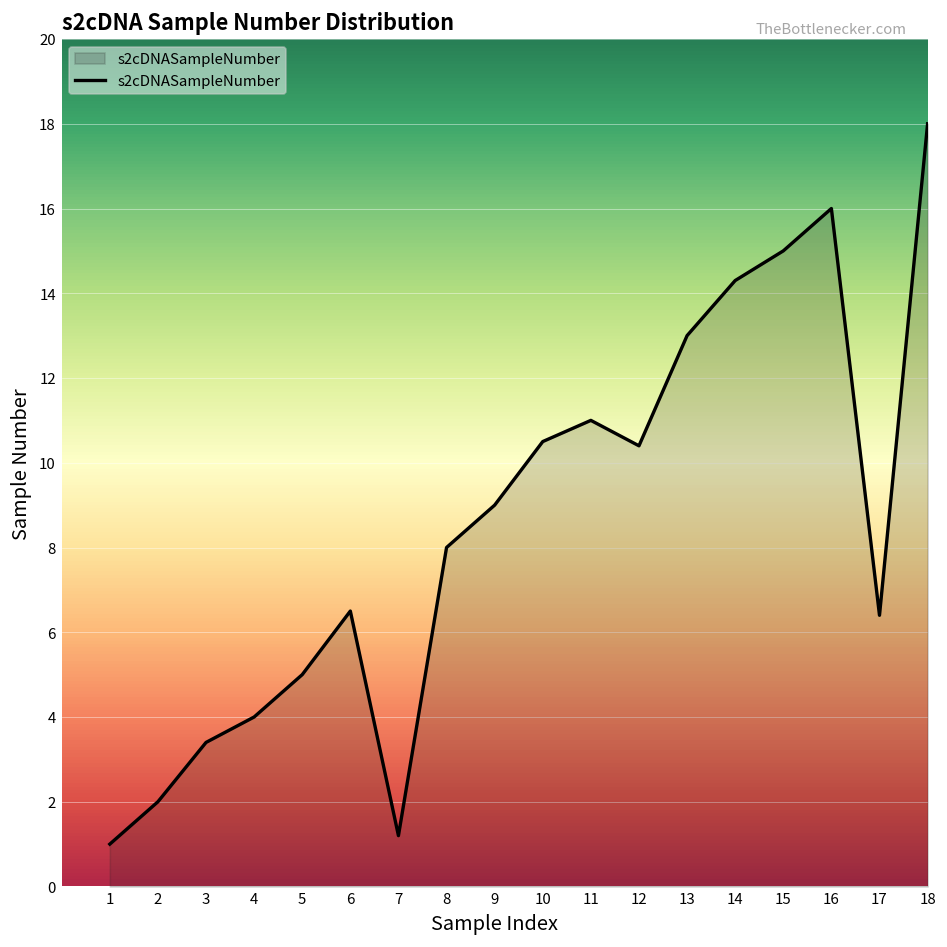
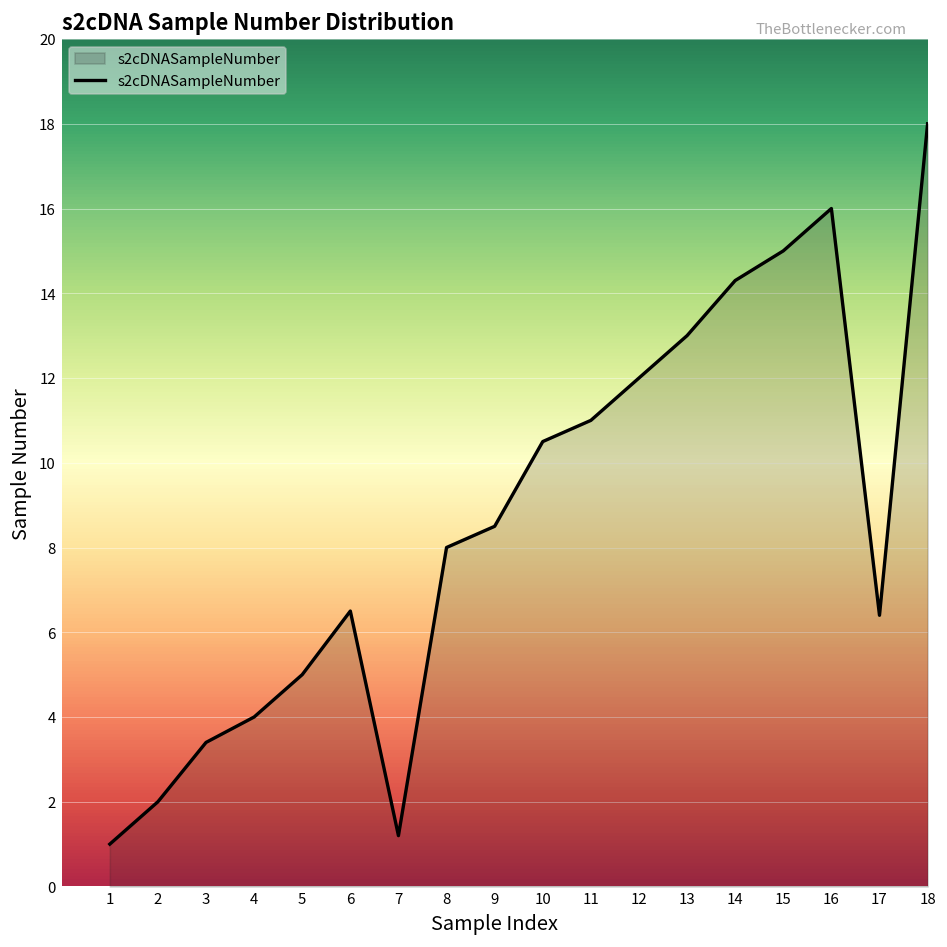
9: 9.0 -> 8.5
12: 10.4 -> 12.0
